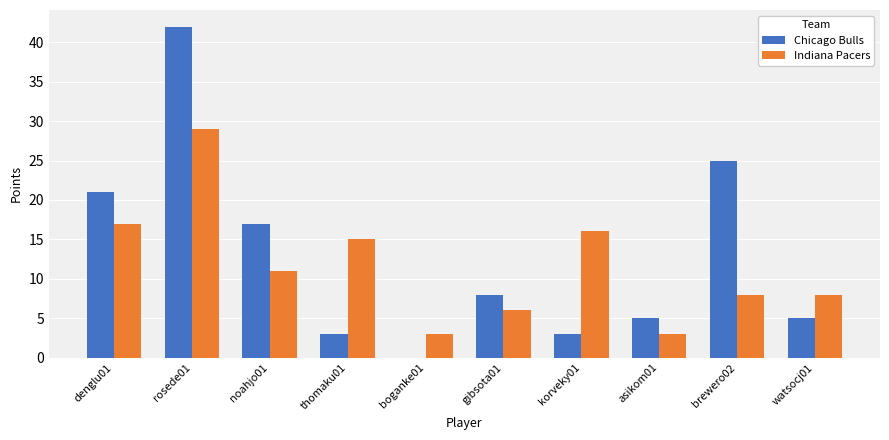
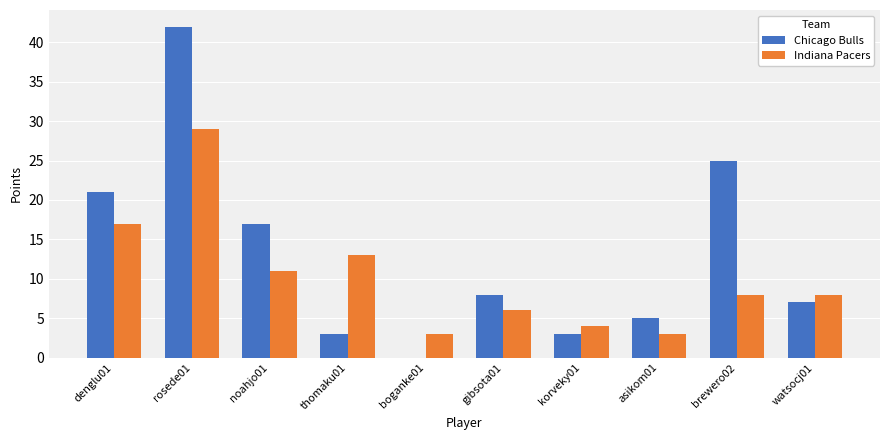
Indiana Pacers, thomaku01: 15 -> 13
Indiana Pacers, korveky01: 16 -> 4
Chicago Bulls, watsocj01: 5 -> 7
